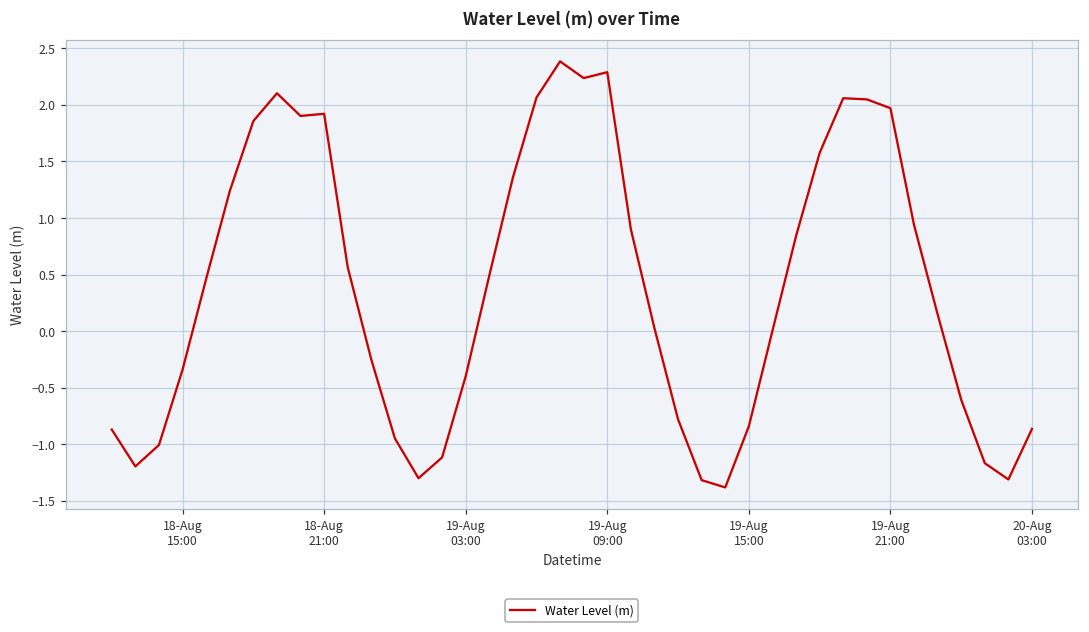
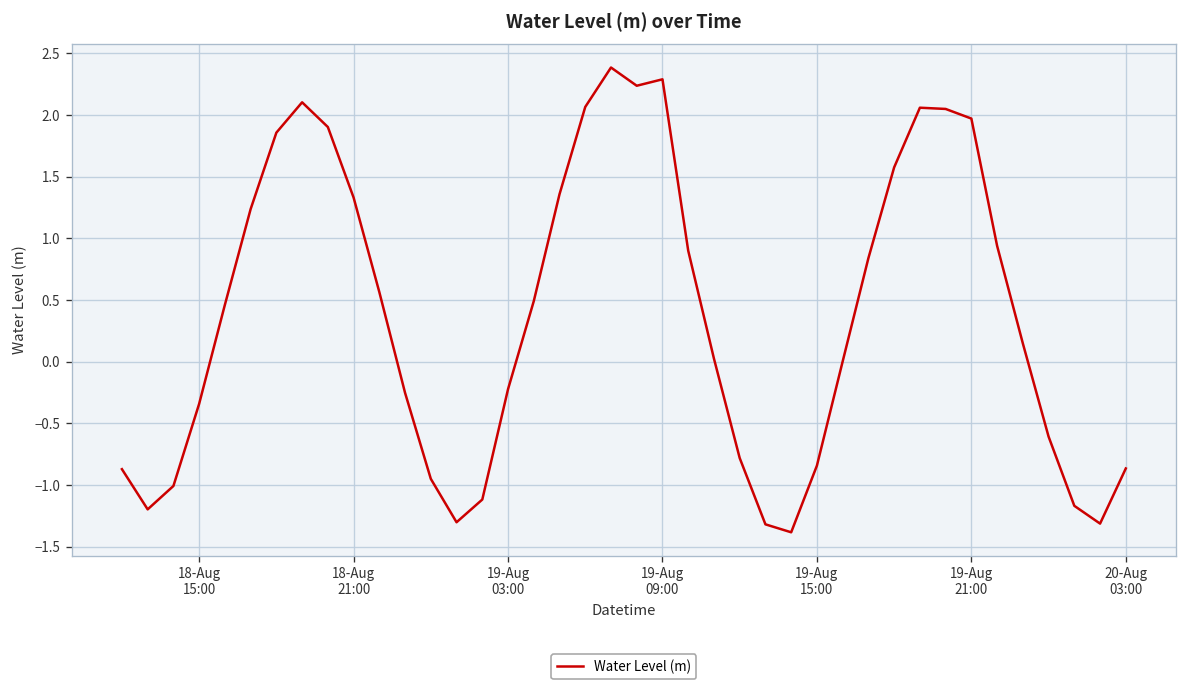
18-Aug 21:00: 1.92 -> 1.33
19-Aug 03:00: -0.40 -> -0.22
